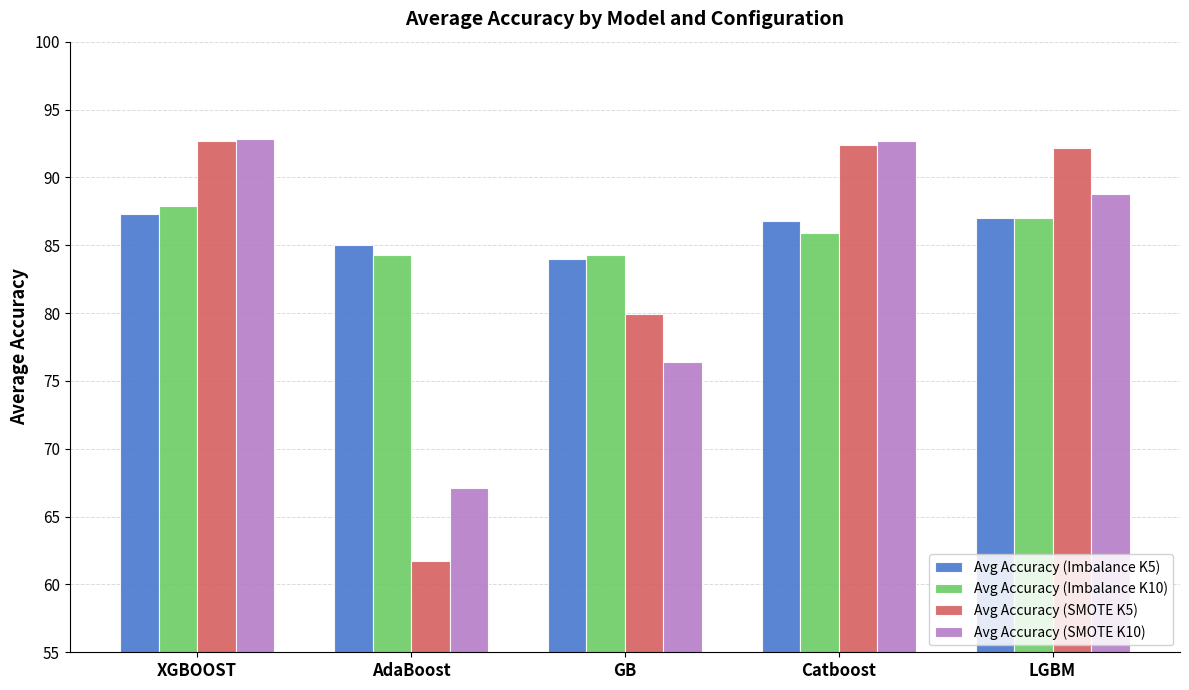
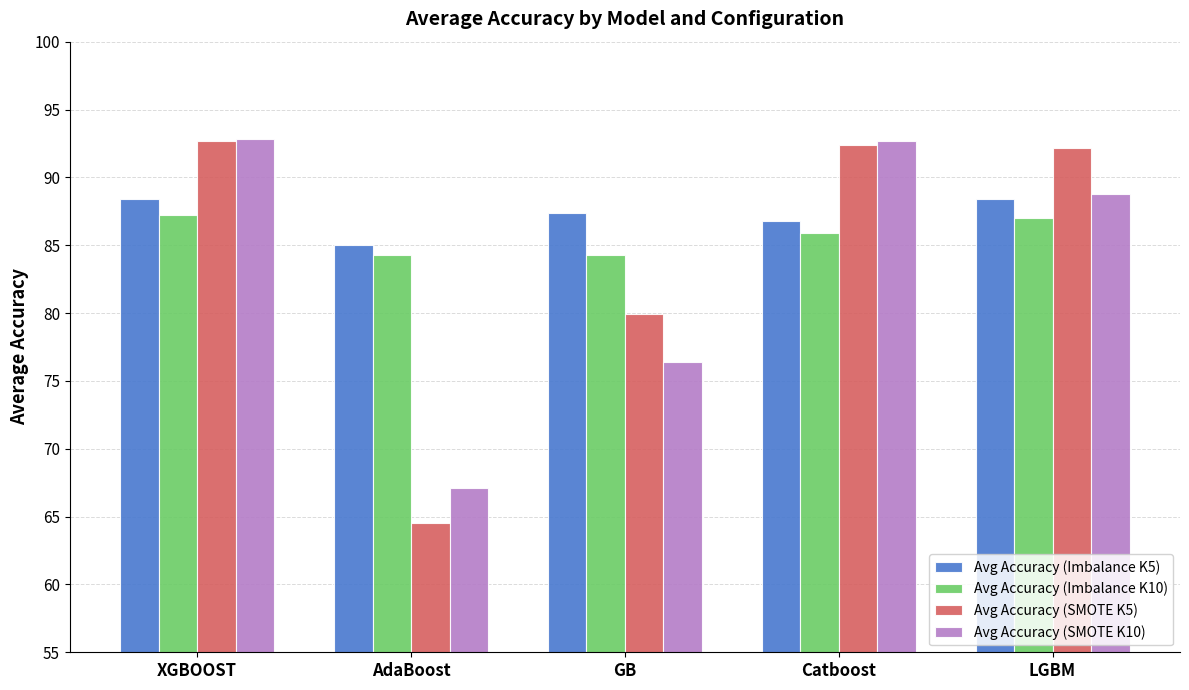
Avg Accuracy (Imbalance K5), XGBOOST: 87.3 -> 88.4
Avg Accuracy (Imbalance K10), XGBOOST: 87.9 -> 87.2
Avg Accuracy (SMOTE K5), AdaBoost: 61.7 -> 64.5
Avg Accuracy (Imbalance K5), GB: 84.0 -> 87.4
Avg Accuracy (Imbalance K5), LGBM: 87.0 -> 88.4
